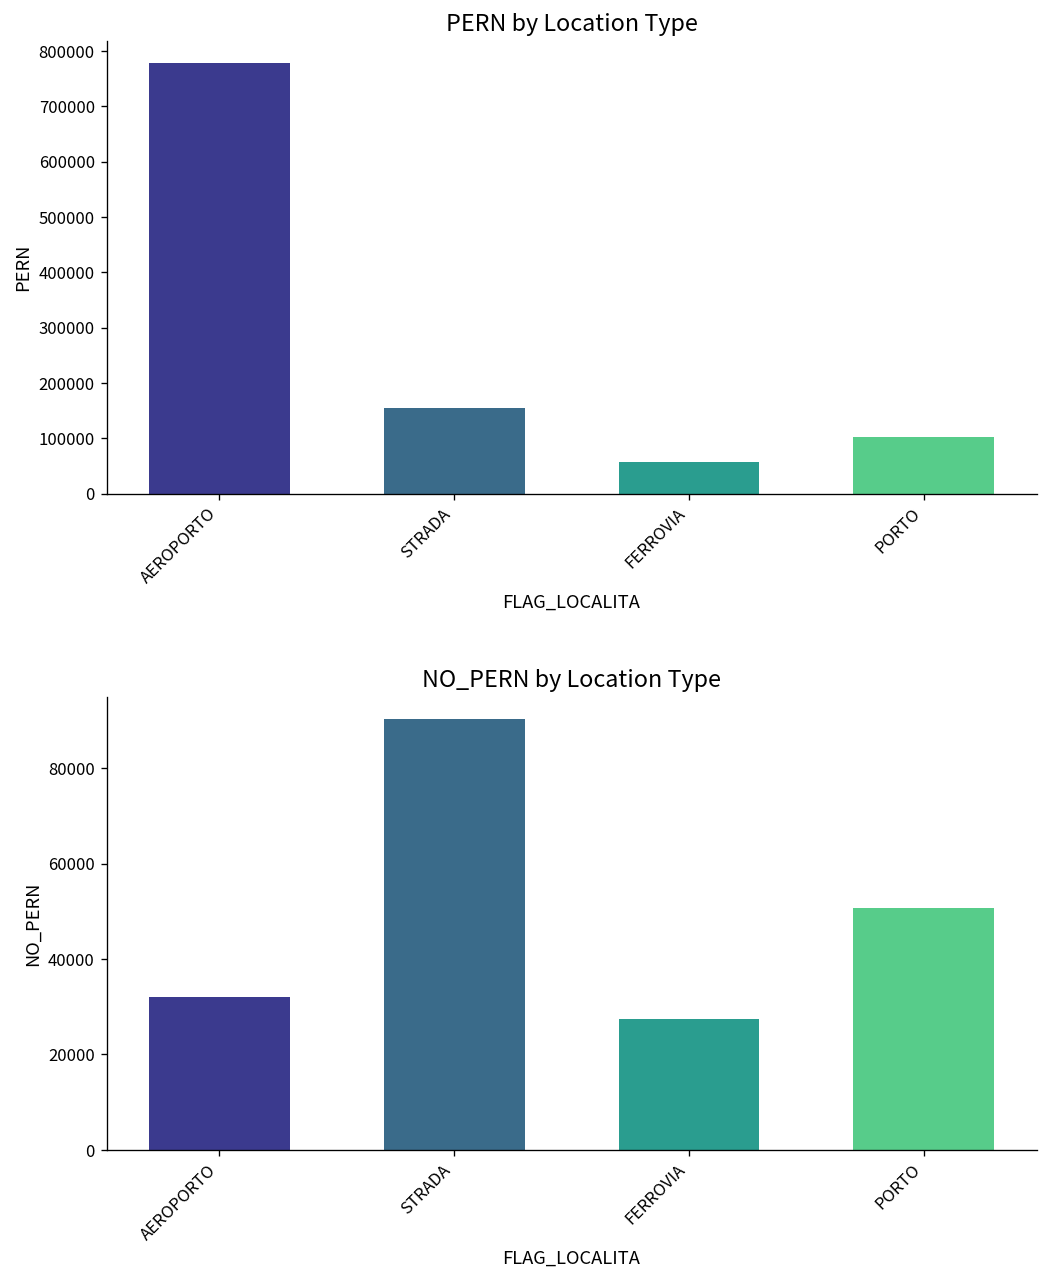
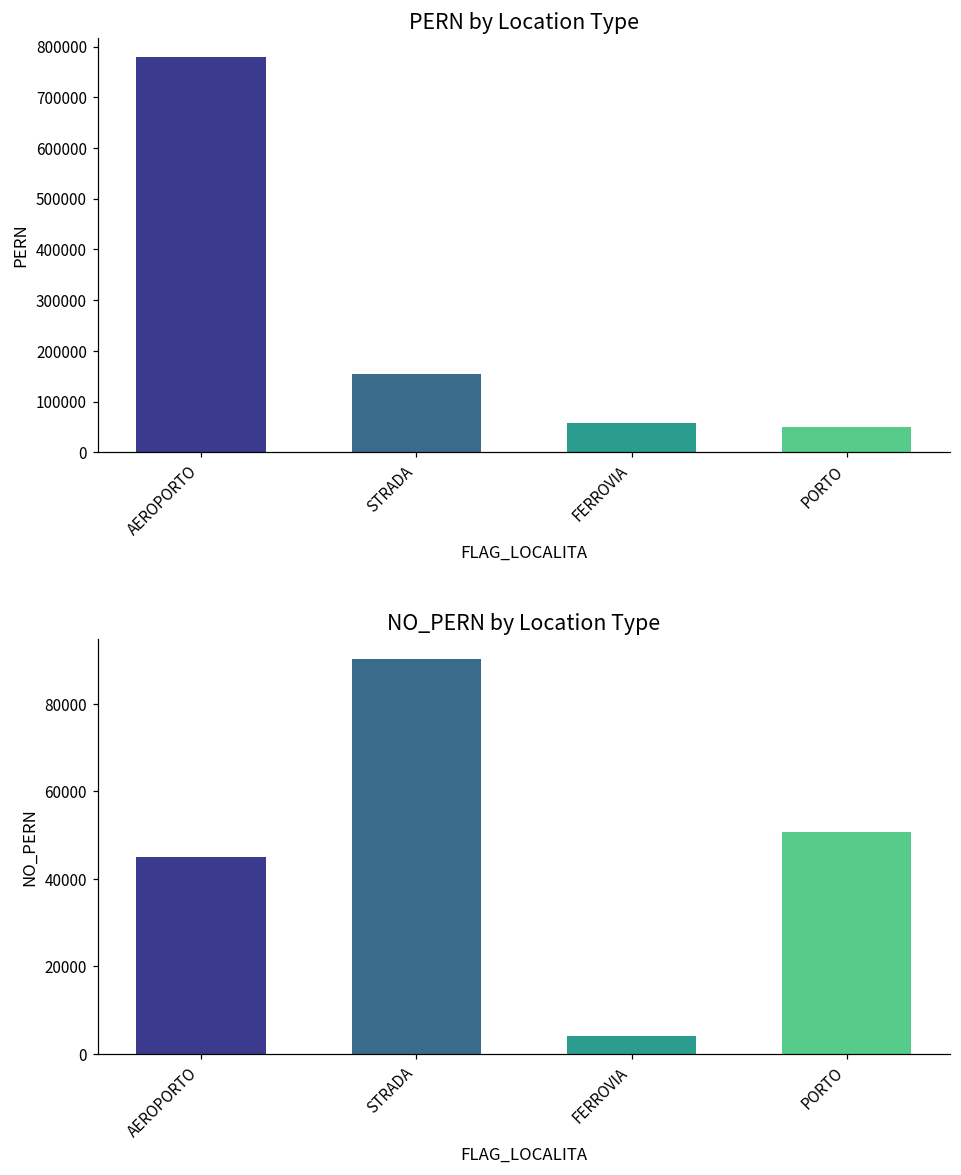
PERN by Location Type, PORTO: 100000 -> 50000
NO_PERN by Location Type, AEROPORTO: 32000 -> 45000
NO_PERN by Location Type, FERROVIA: 27000 -> 4000
